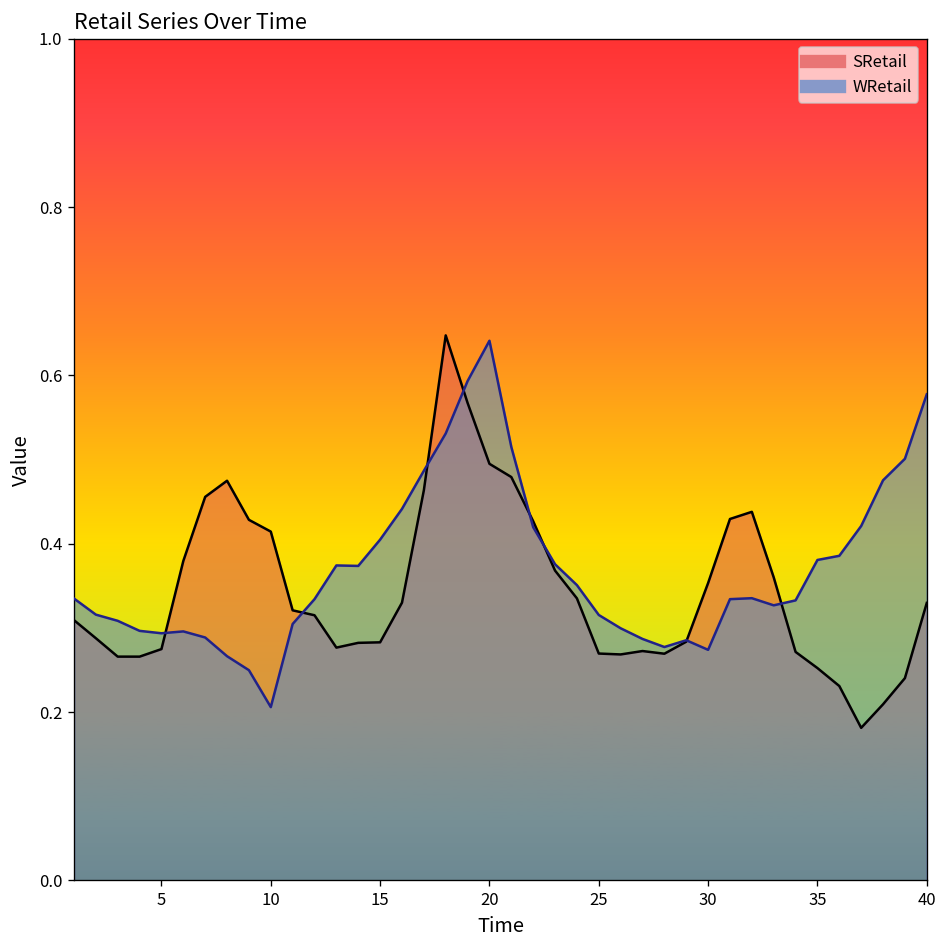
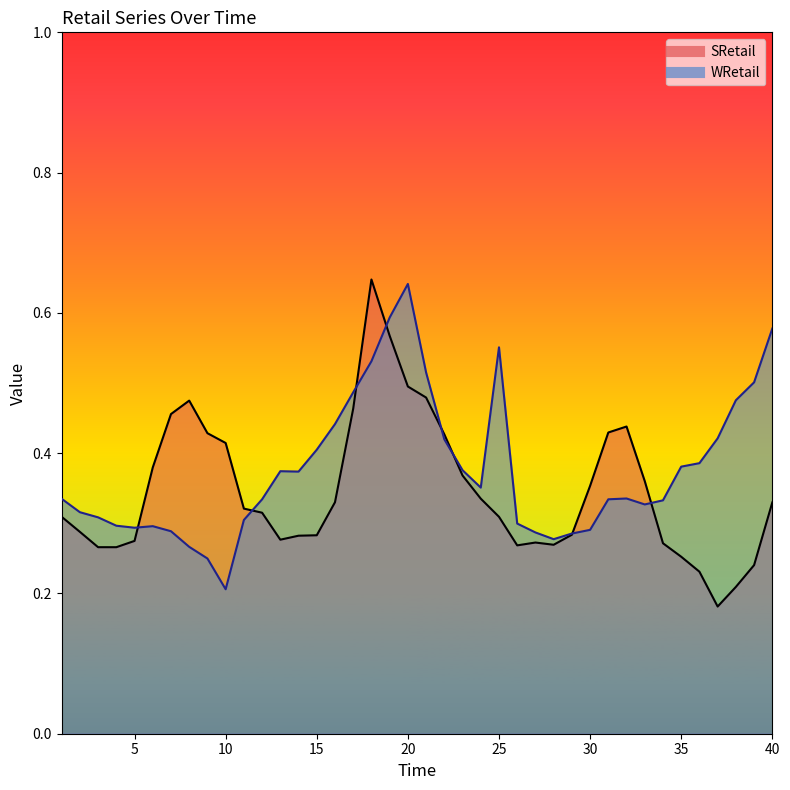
SRetail, 25: 0.27 -> 0.31
WRetail, 25: 0.32 -> 0.55
WRetail, 30: 0.27 -> 0.29
